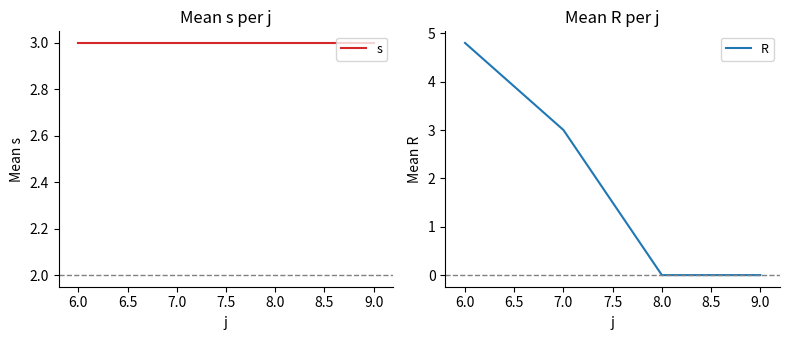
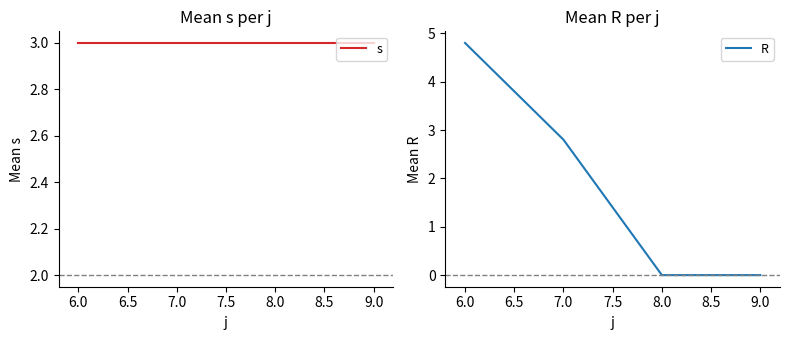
Mean R per j, 7.0: 3.0 -> 2.8
